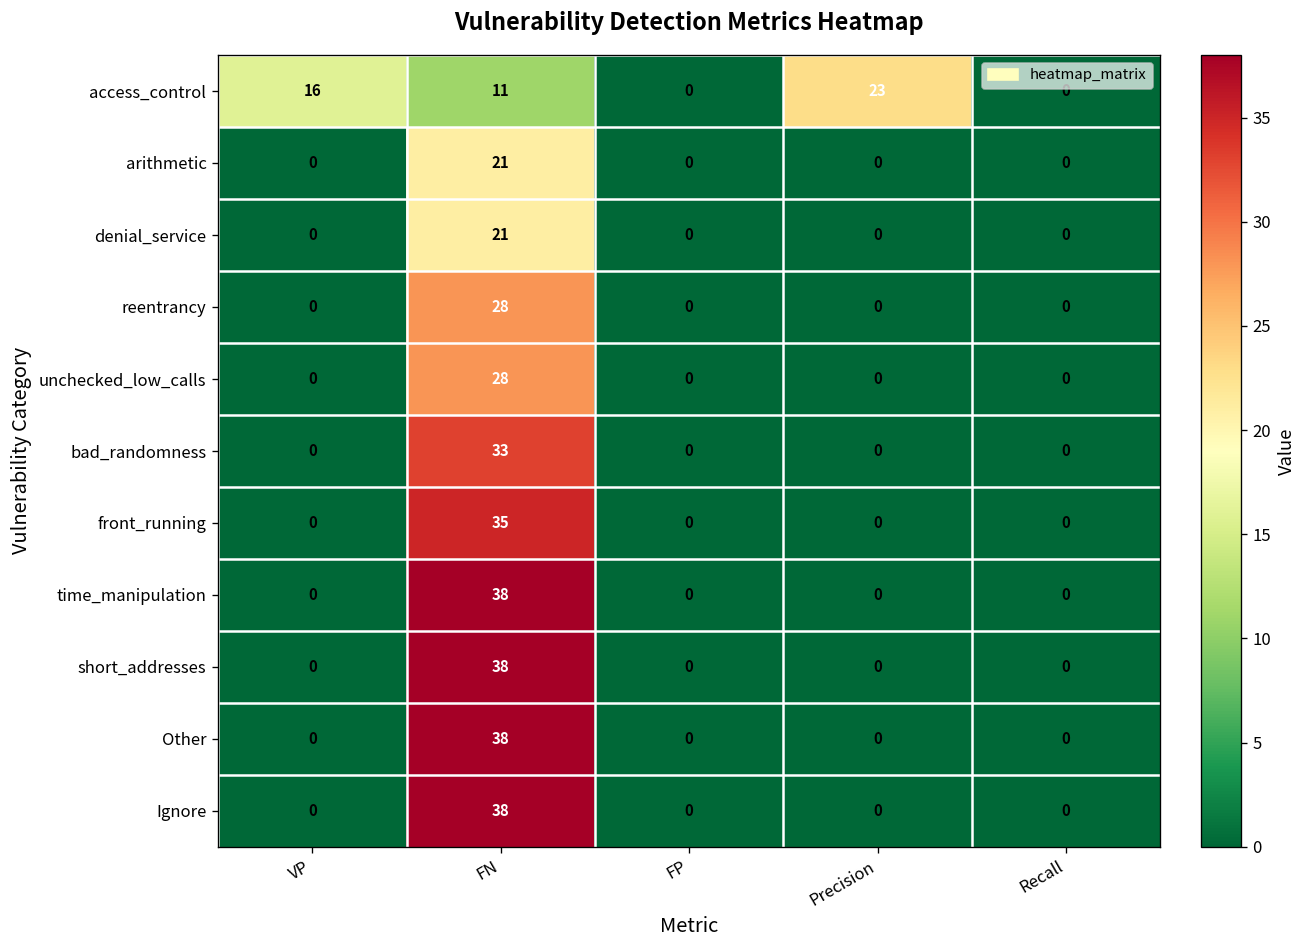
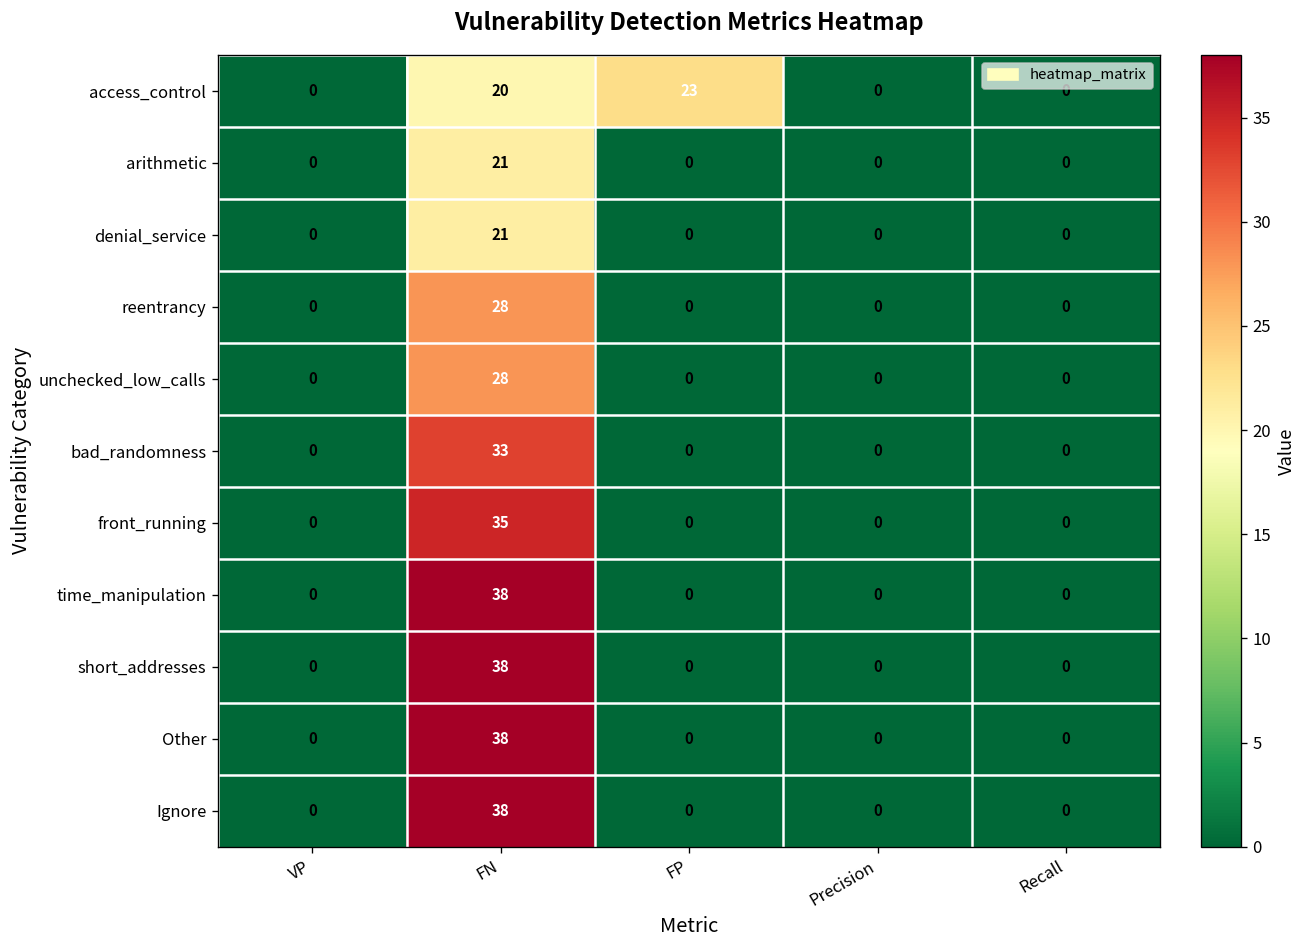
access_control, VP: 16 -> 0
access_control, FN: 11 -> 20
access_control, FP: 0 -> 23
access_control, Precision: 23 -> 0
